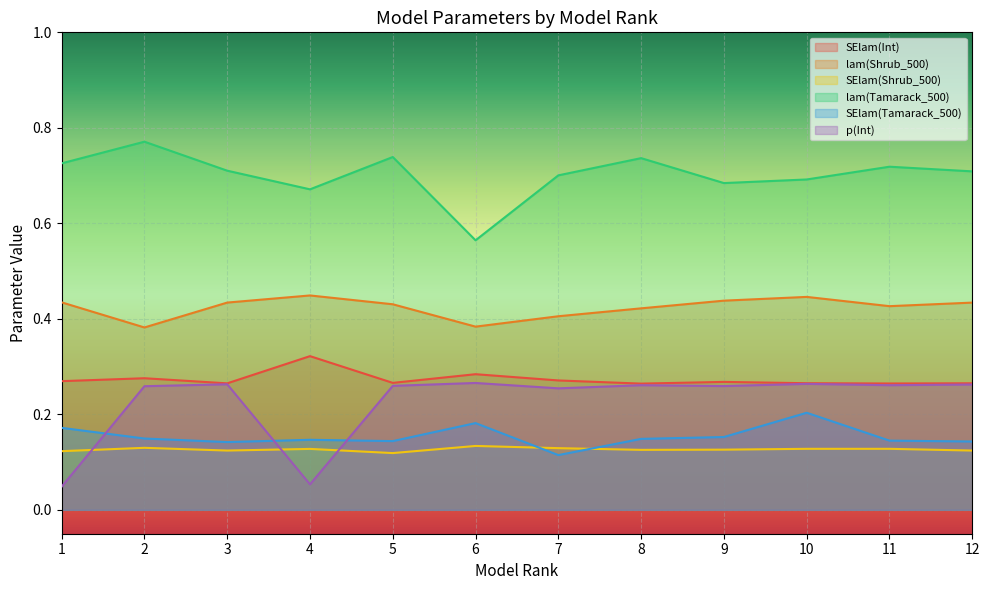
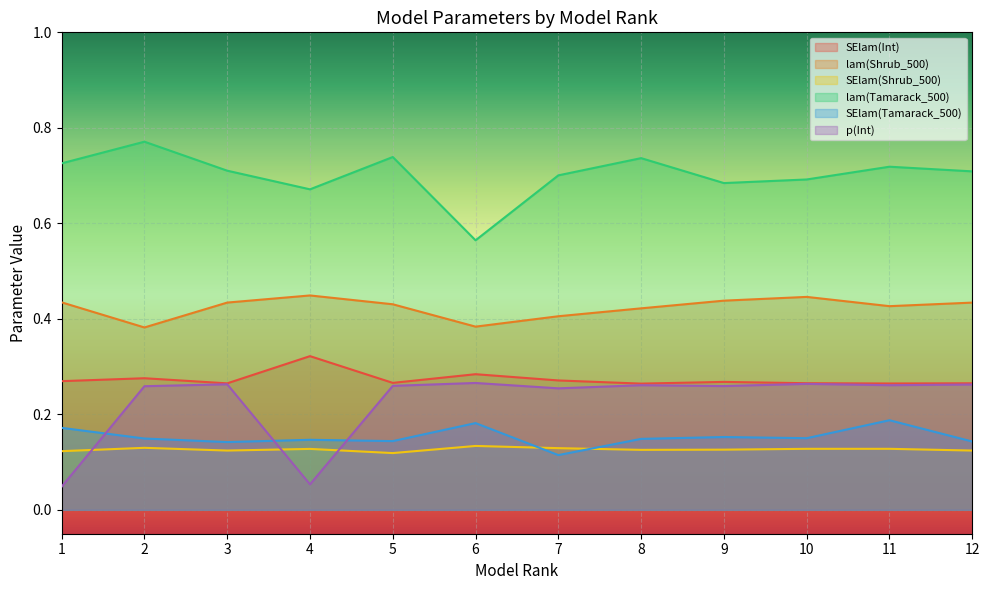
SElam(Tamarack_500), 10: 0.20 -> 0.15
SElam(Tamarack_500), 11: 0.14 -> 0.19
